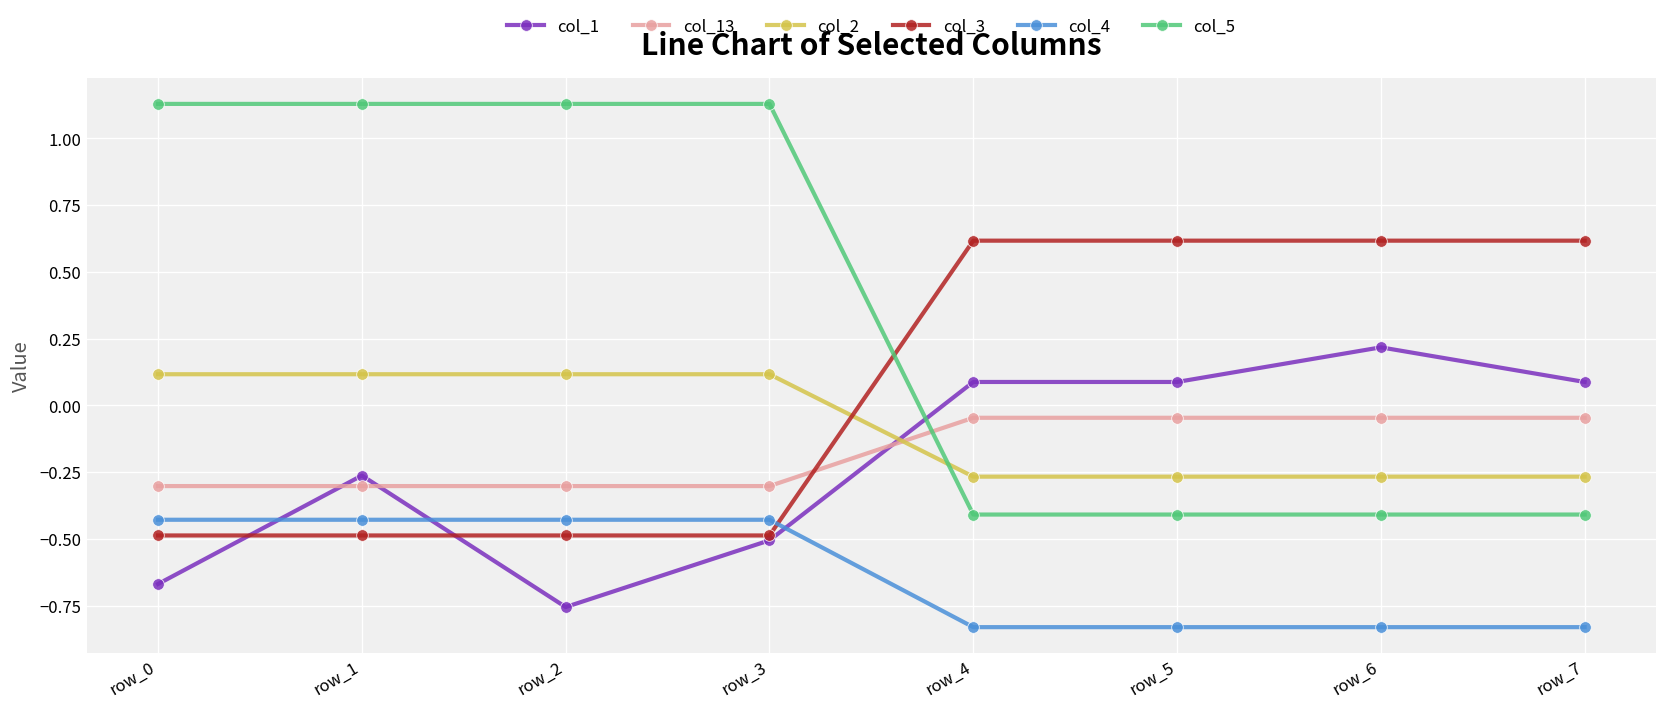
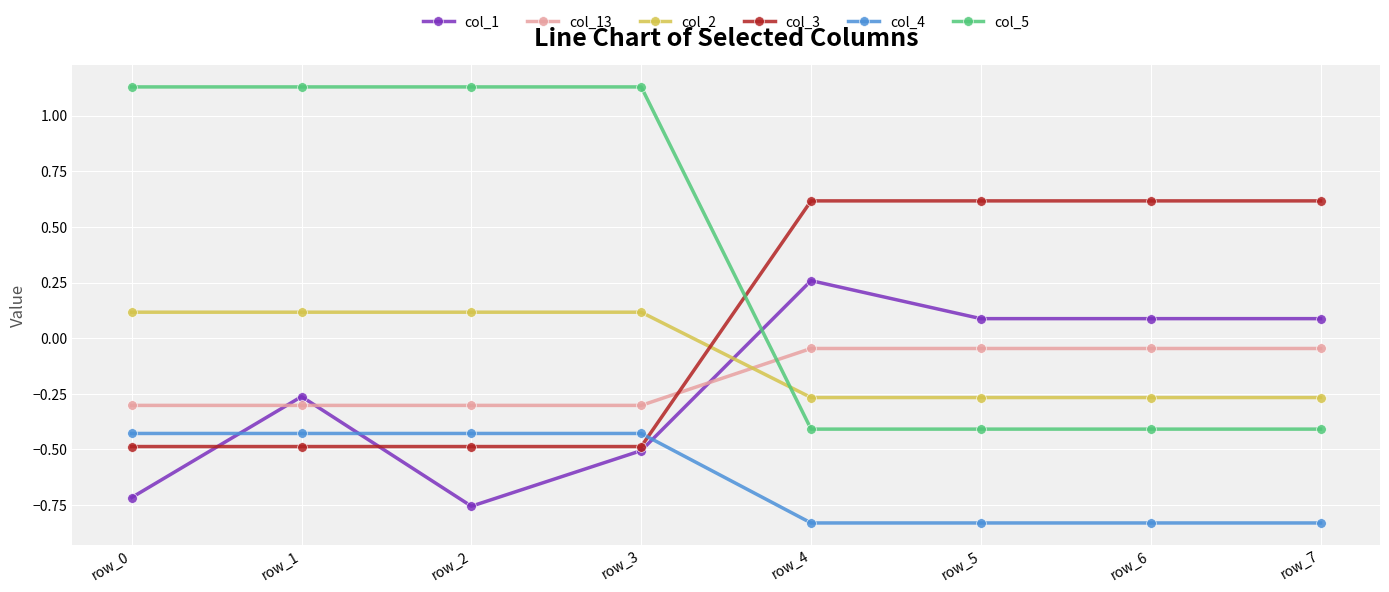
col_1, row_0: -0.67 -> -0.72
col_1, row_4: 0.09 -> 0.26
col_1, row_6: 0.22 -> 0.09
